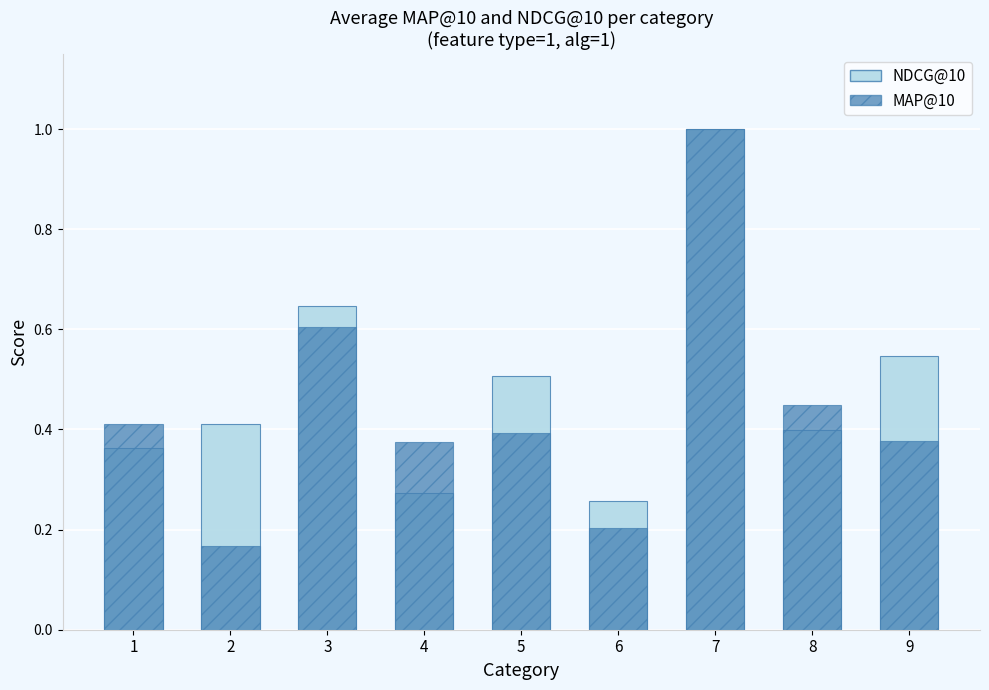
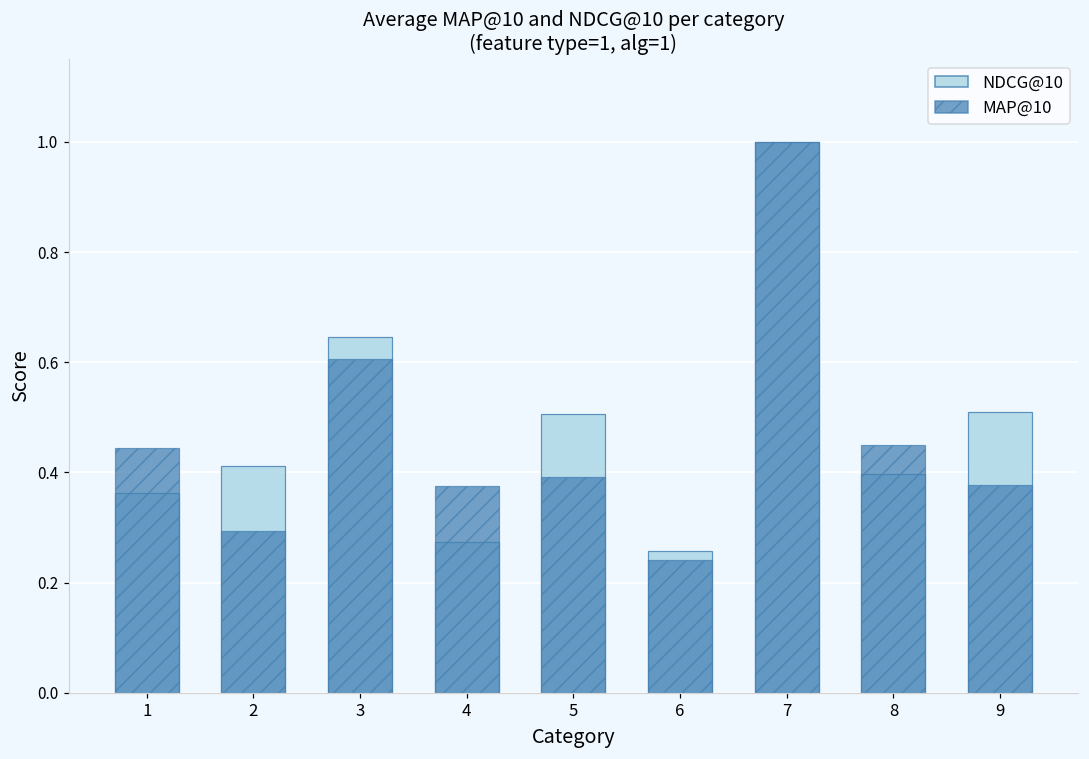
MAP@10, 1: 0.41 -> 0.44
MAP@10, 2: 0.17 -> 0.29
MAP@10, 6: 0.20 -> 0.24
NDCG@10, 9: 0.55 -> 0.51
